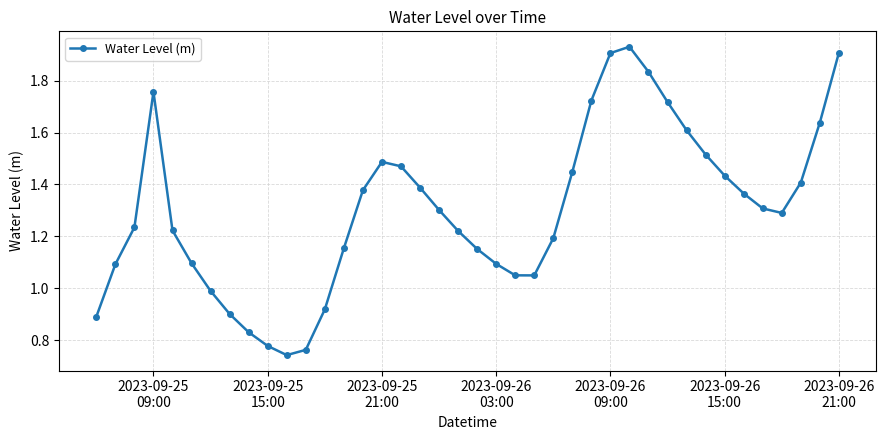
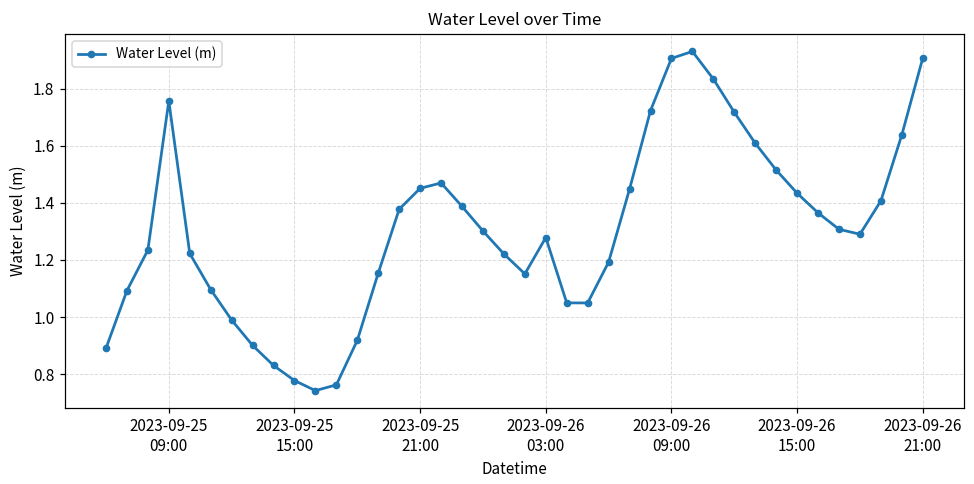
2023-09-25 21:00: 1.49 -> 1.45
2023-09-26 03:00: 1.09 -> 1.28
